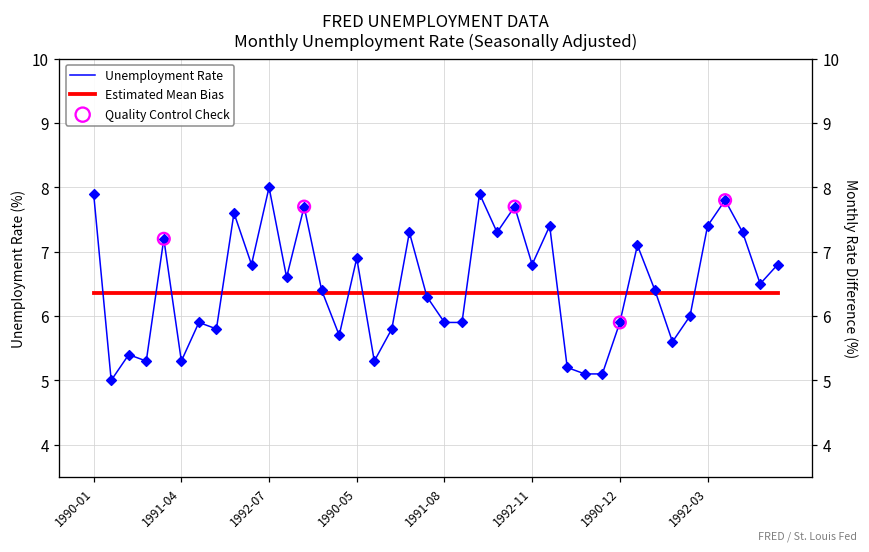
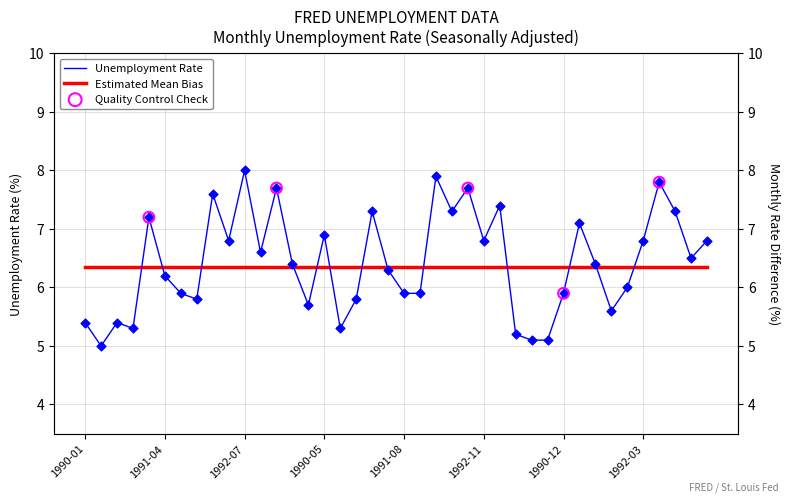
Unemployment Rate, 1990-01: 7.9 -> 5.4
Unemployment Rate, 1991-04: 5.3 -> 6.2
Unemployment Rate, 1992-03: 7.4 -> 6.8
